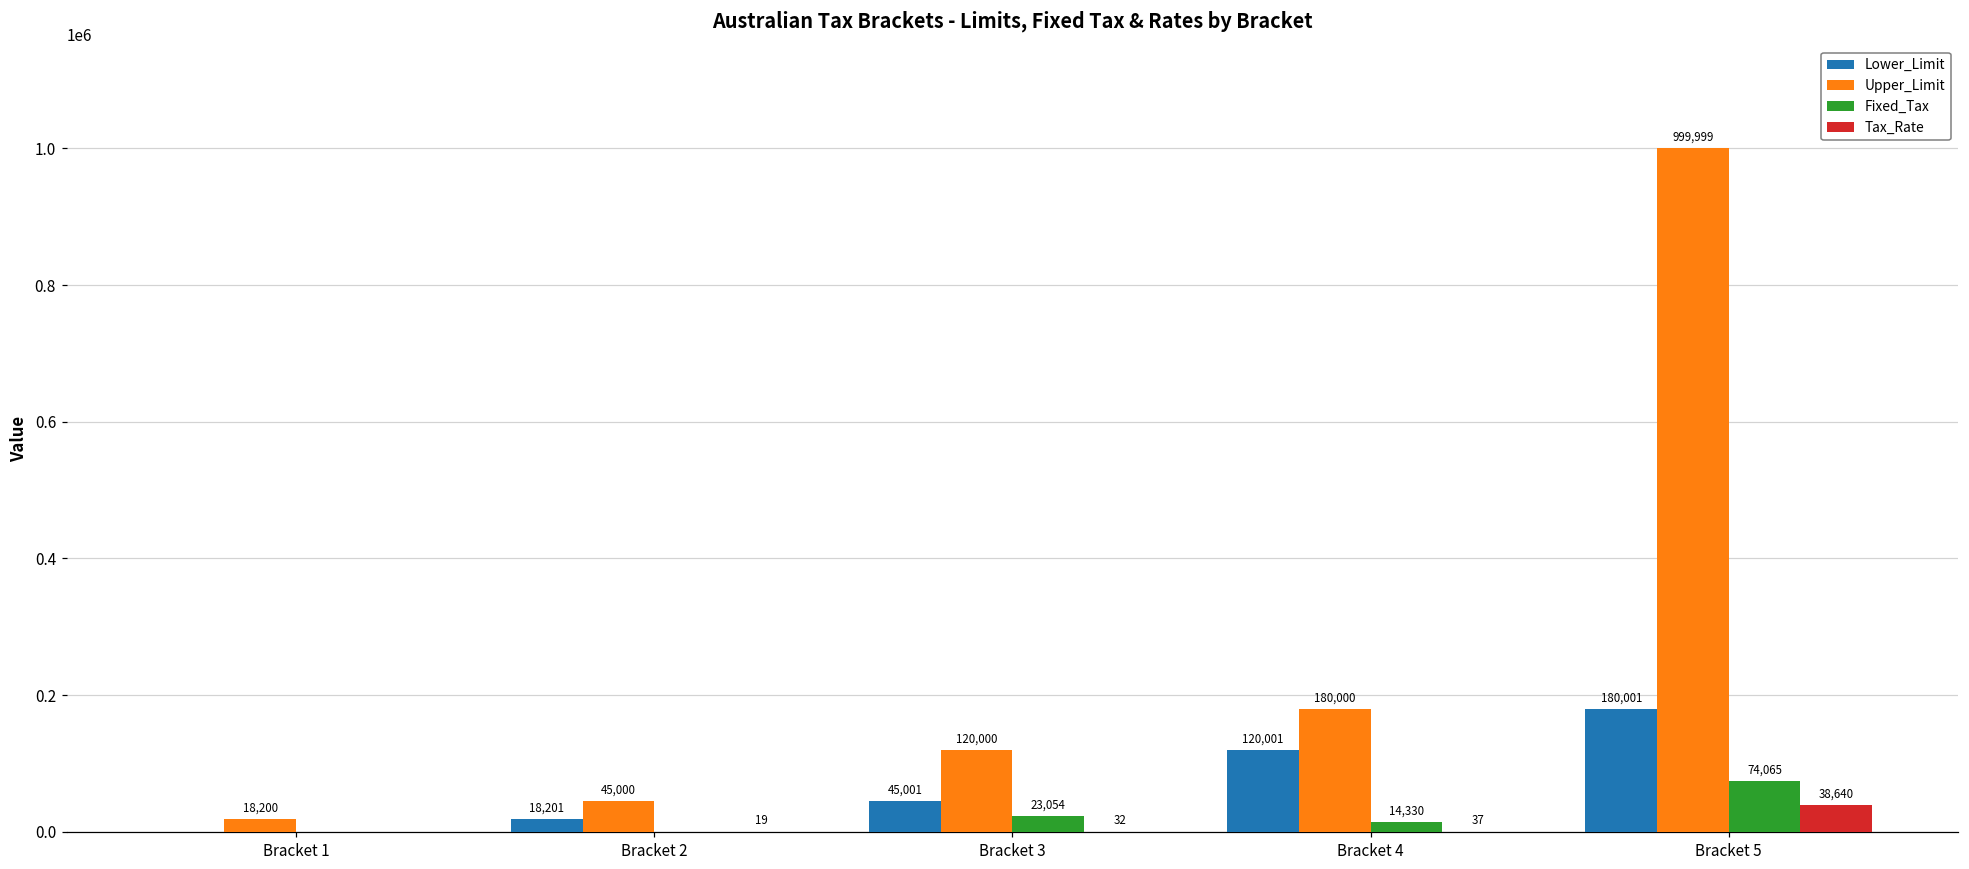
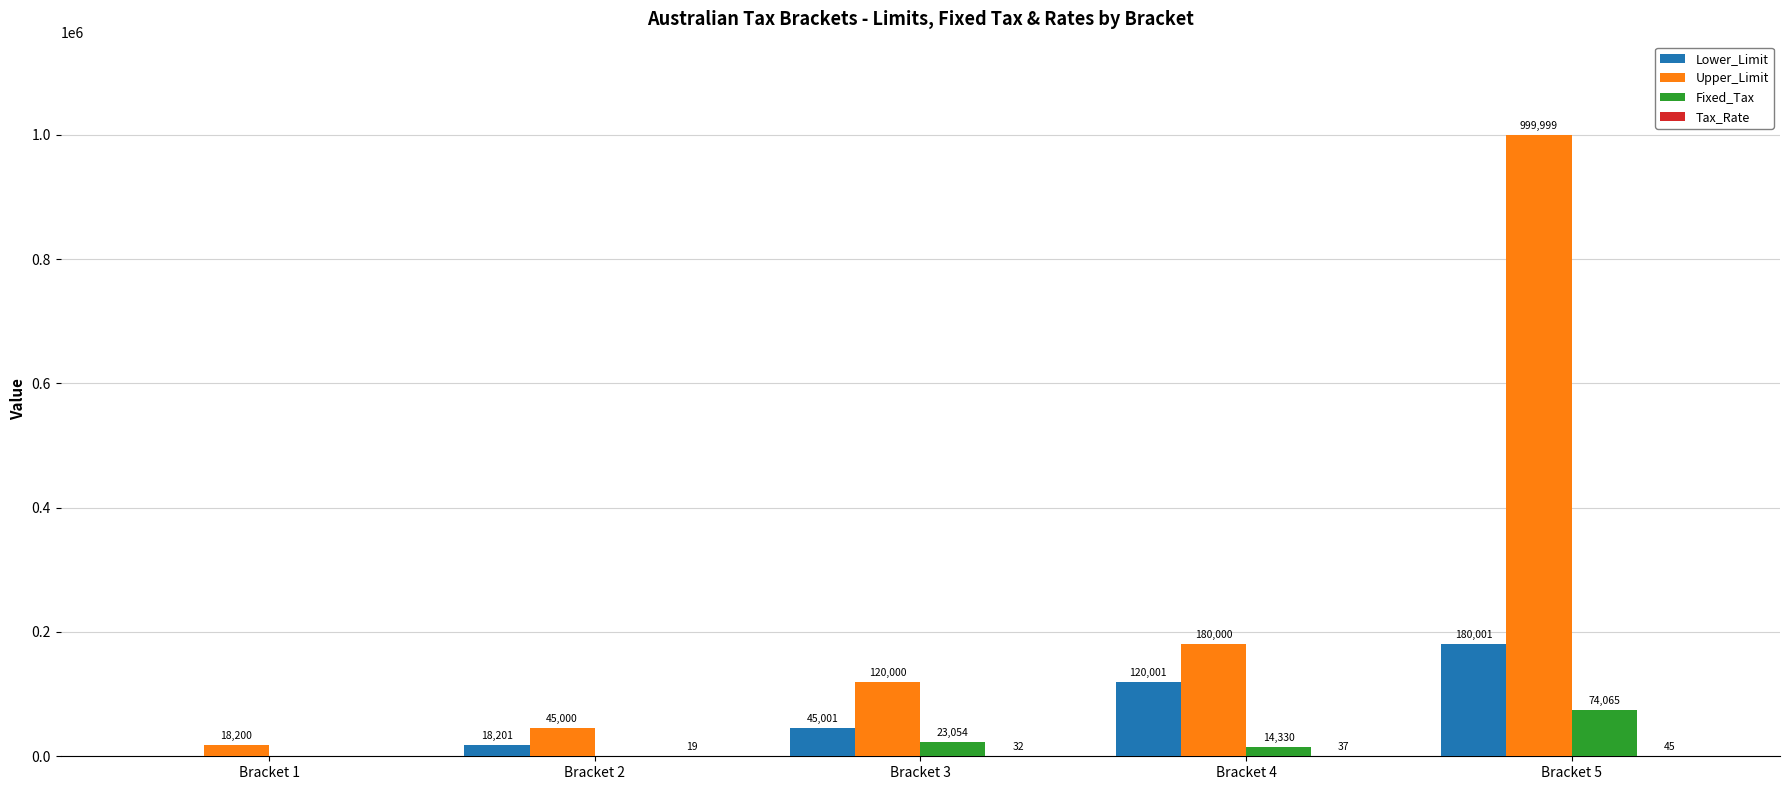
Tax_Rate, Bracket 5: 38,640 -> 45
